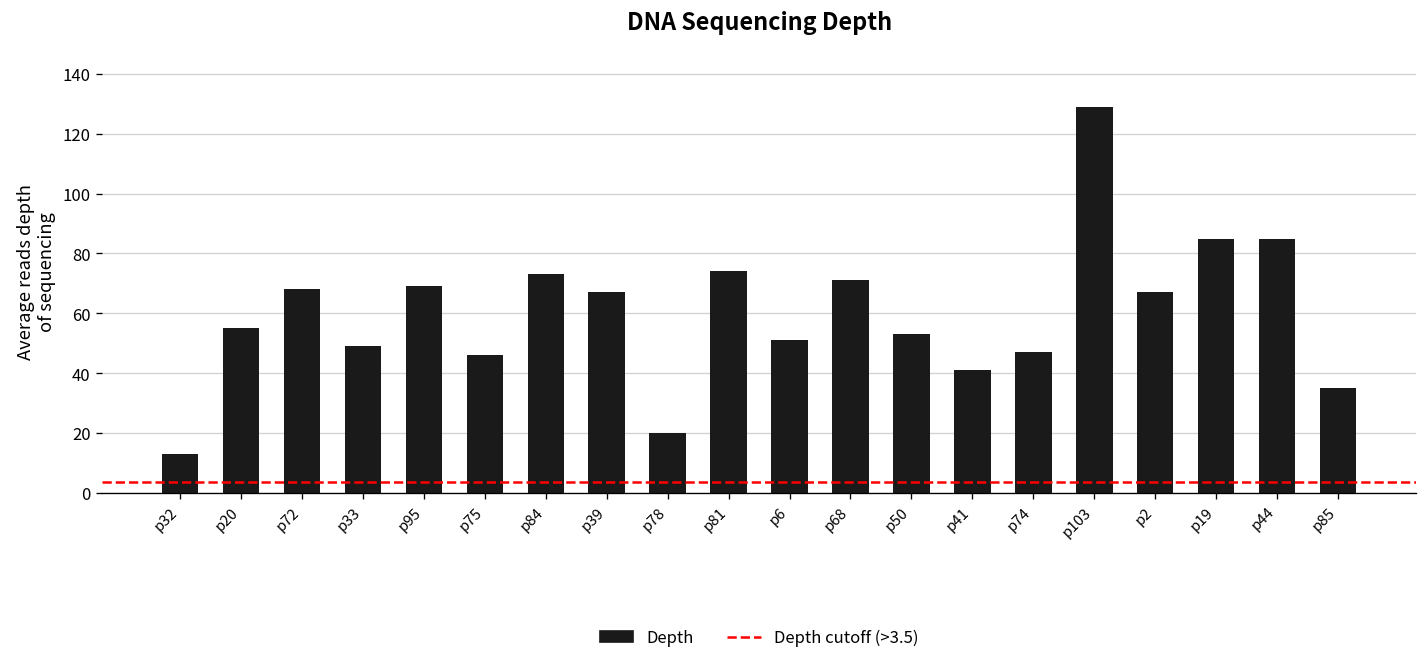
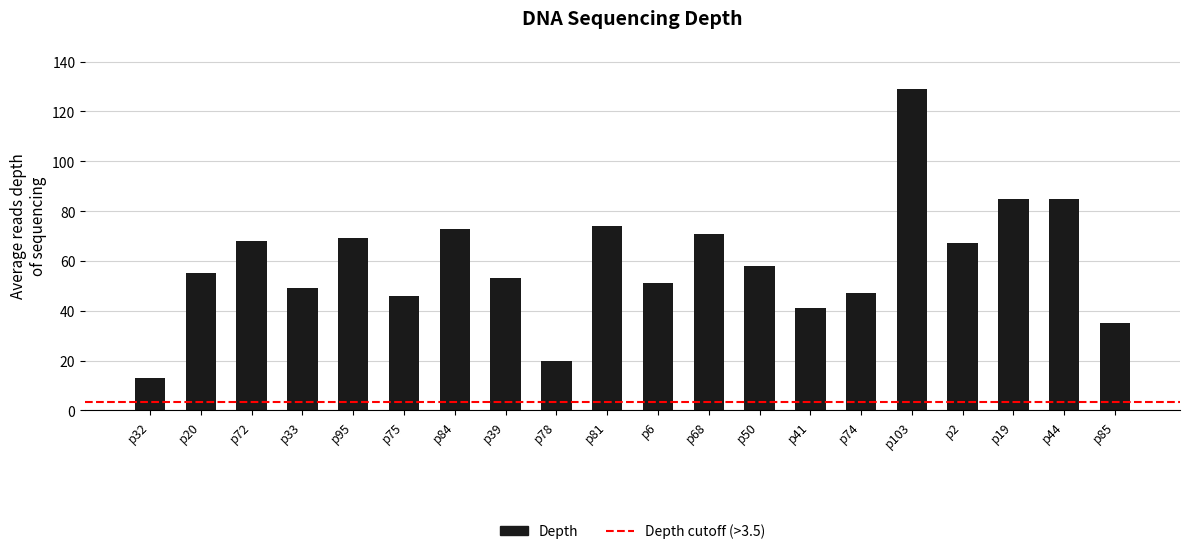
p39: 67 -> 53
p50: 53 -> 58
